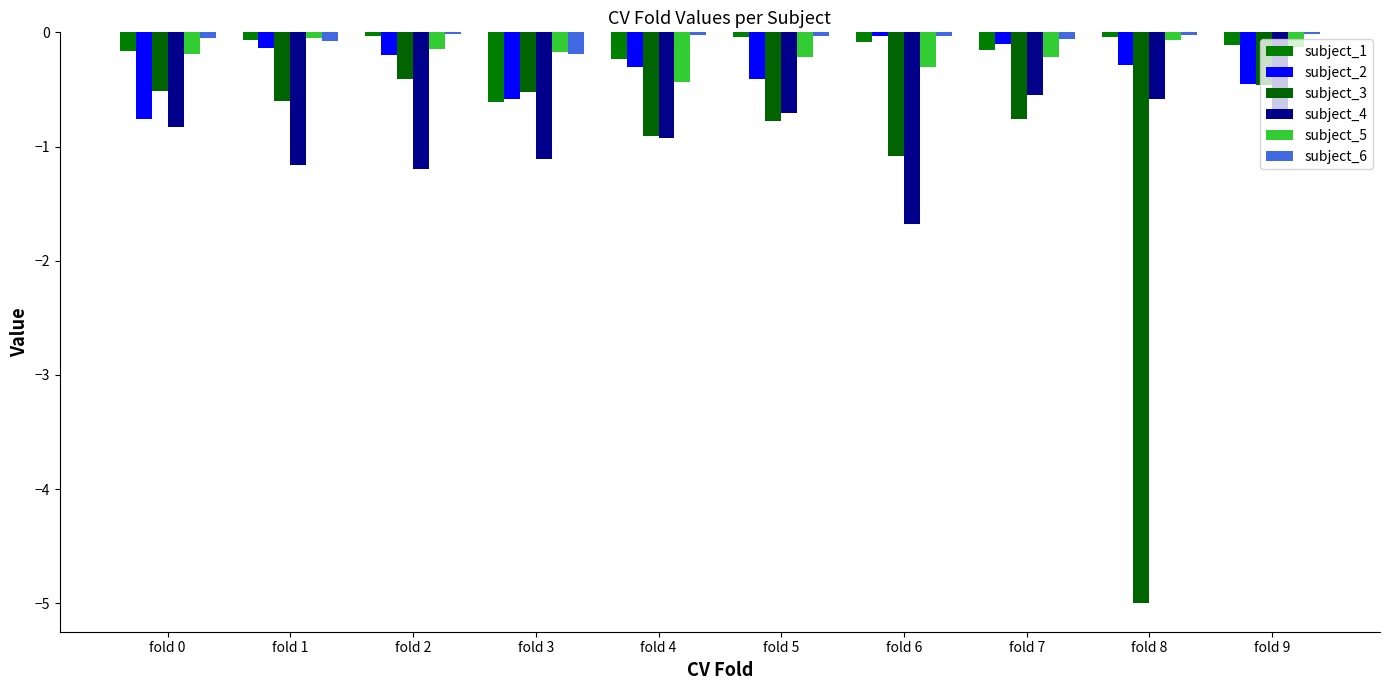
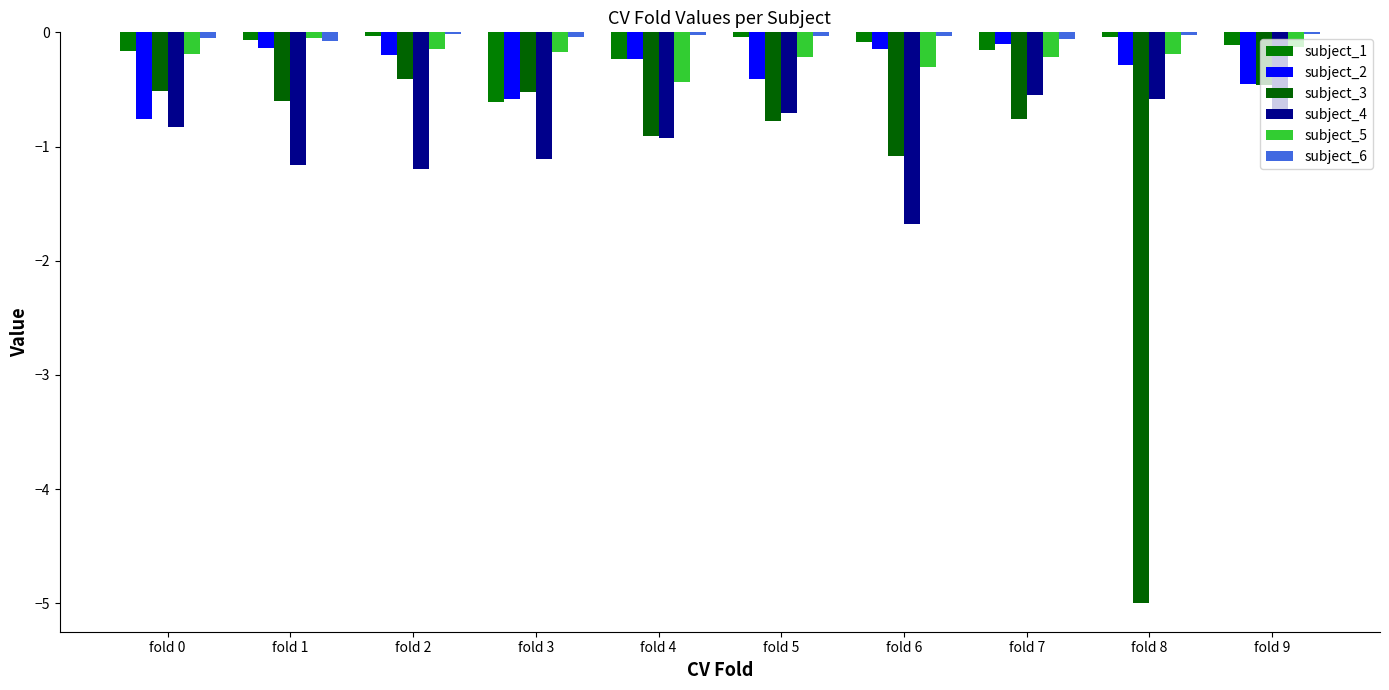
subject_6, fold 3: -0.19 -> -0.04
subject_2, fold 4: -0.31 -> -0.23
subject_2, fold 6: -0.04 -> -0.14
subject_5, fold 8: -0.07 -> -0.19
